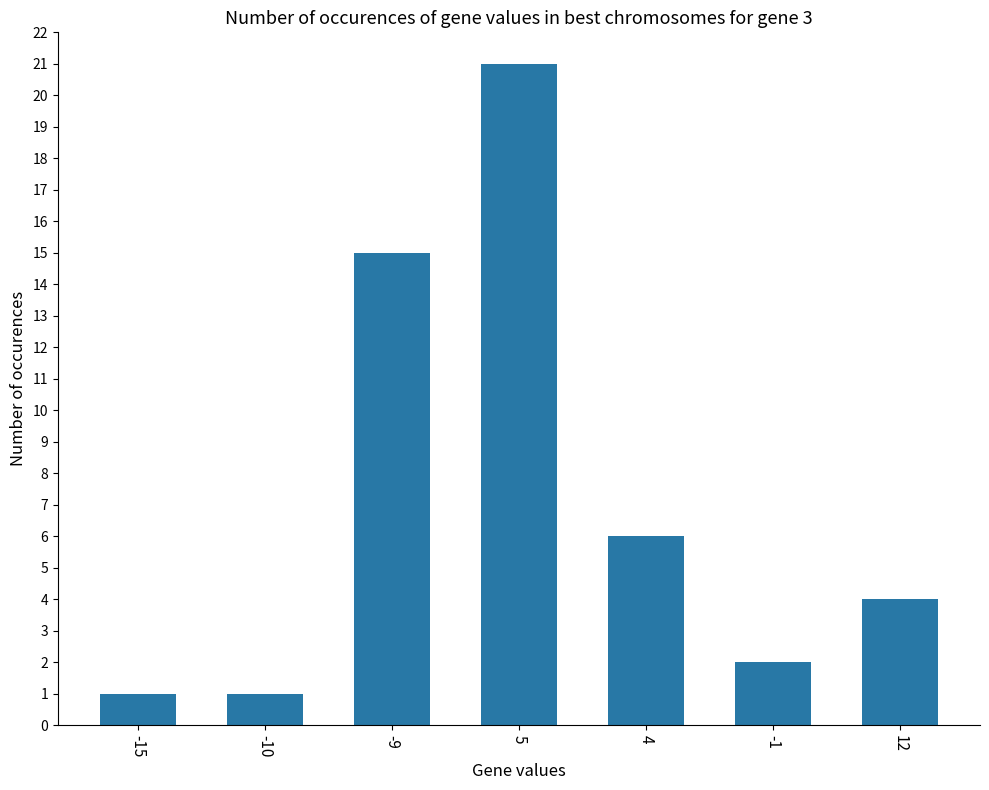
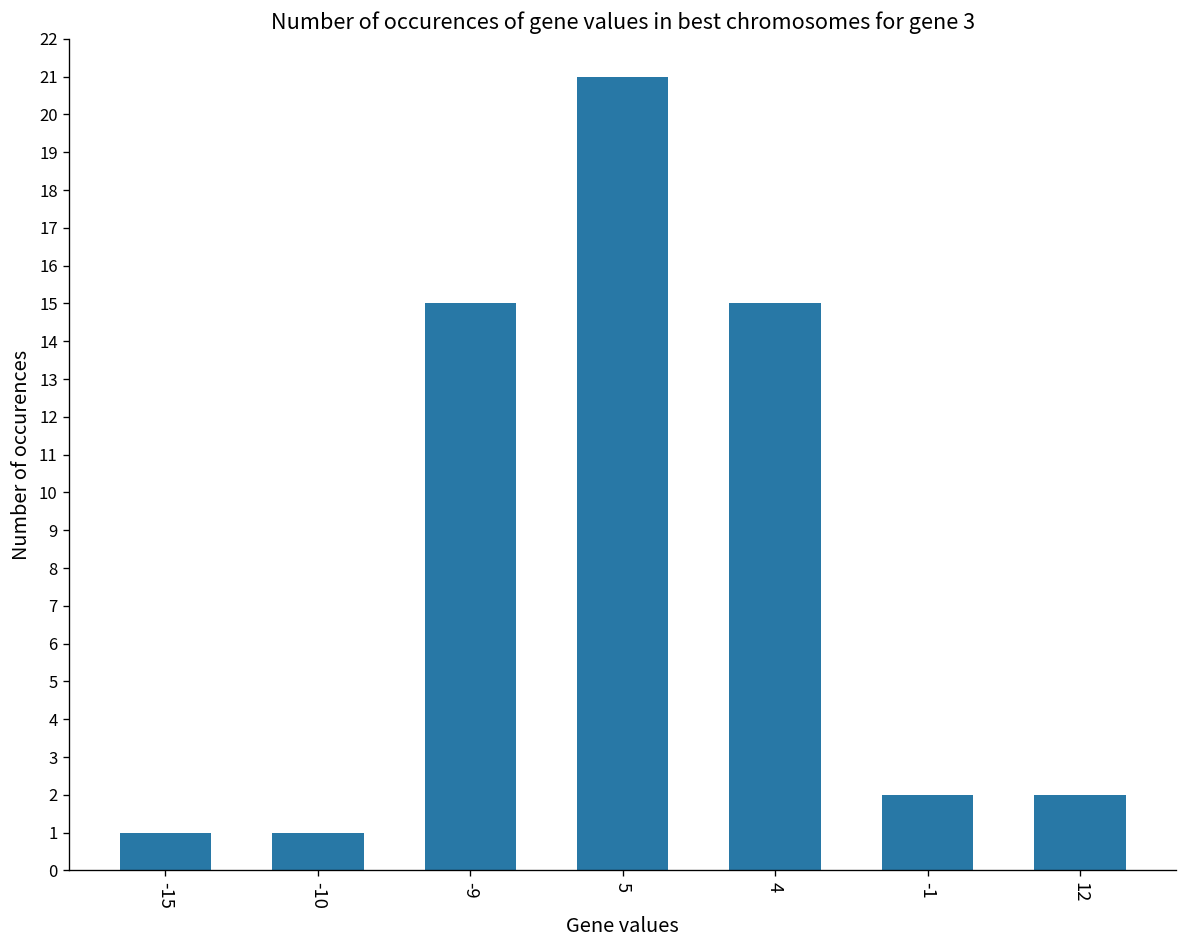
4: 6 -> 15
12: 4 -> 2
